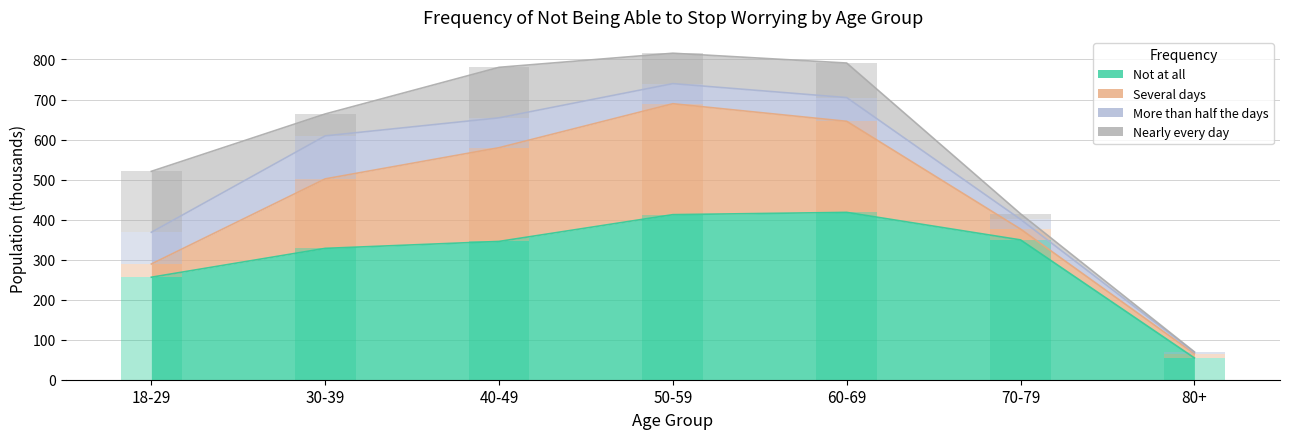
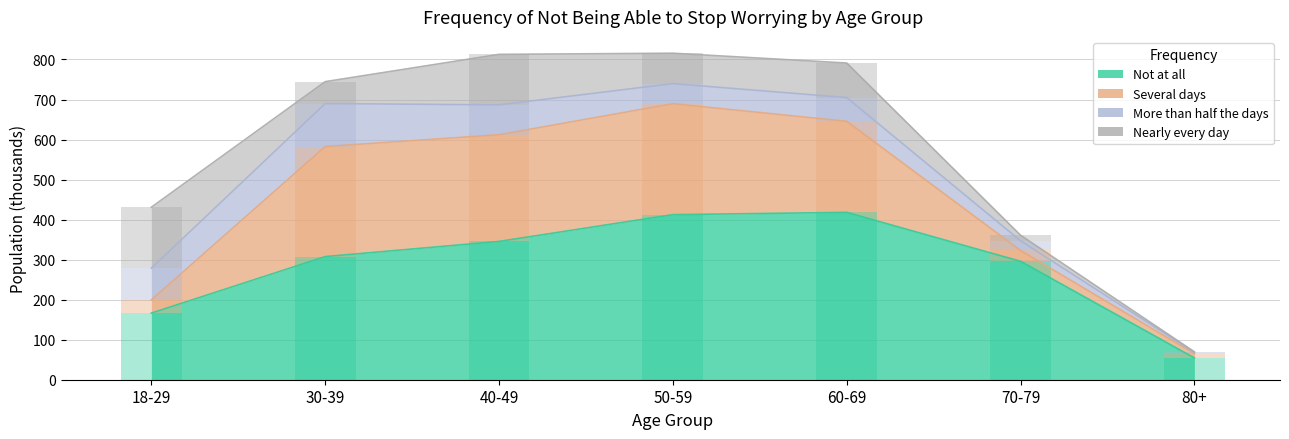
Not at all, 18-29: 260 -> 170
Not at all, 30-39: 330 -> 310
Several days, 30-39: 170 -> 270
Several days, 40-49: 230 -> 270
Not at all, 70-79: 350 -> 300
